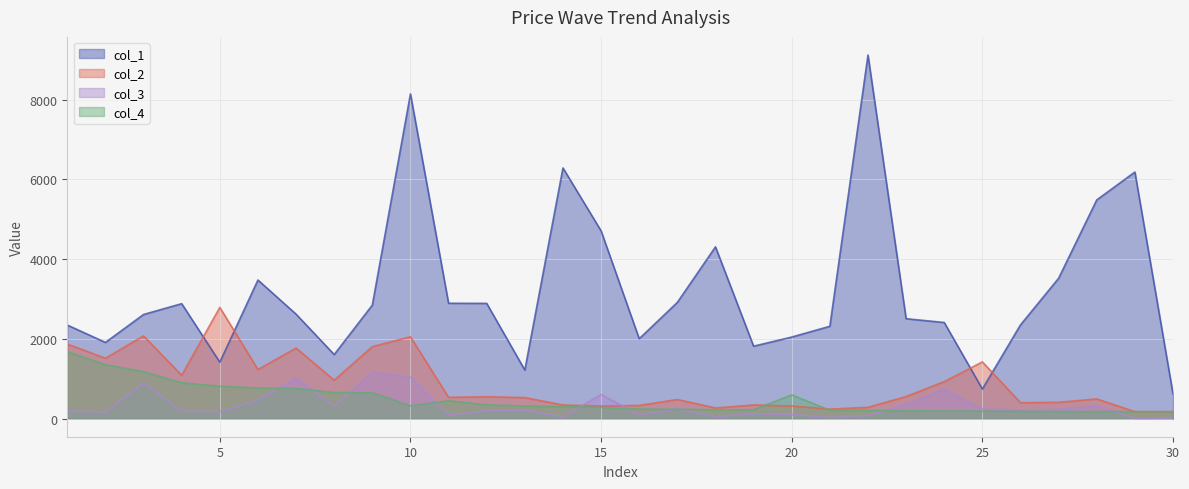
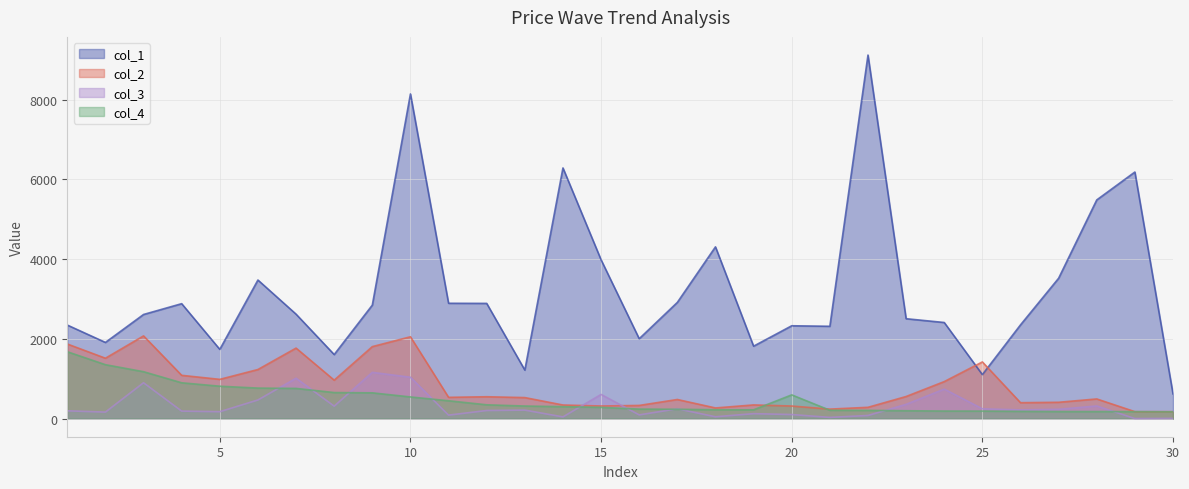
col_1, 5: 1400 -> 1700
col_2, 5: 2800 -> 1000
col_4, 10: 300 -> 500
col_1, 15: 4700 -> 4000
col_1, 20: 2000 -> 2300
col_1, 25: 700 -> 1100
